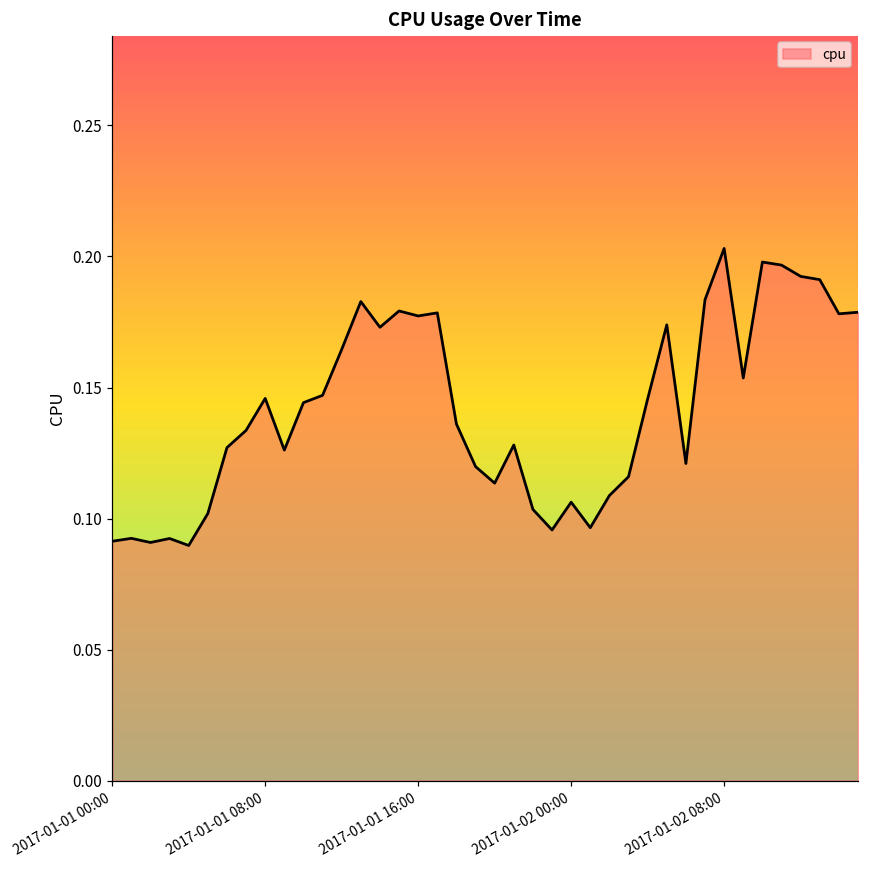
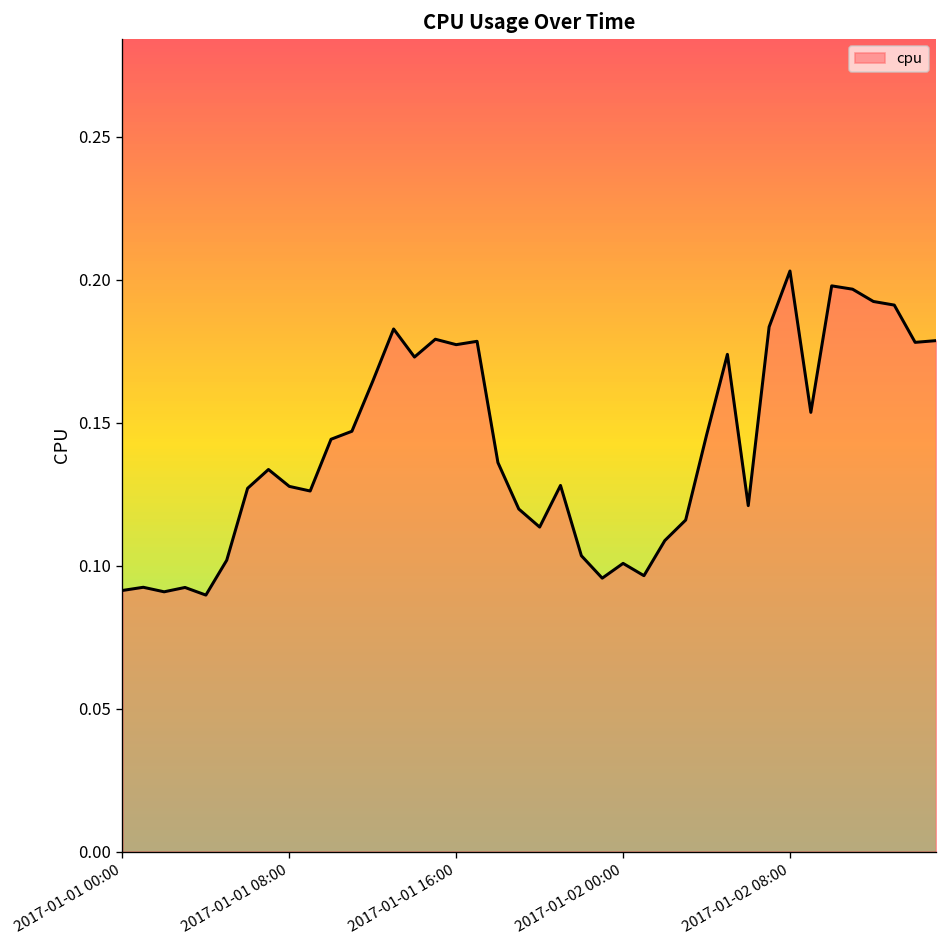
2017-01-01 08:00: 0.146 -> 0.128
2017-01-02 00:00: 0.106 -> 0.101
